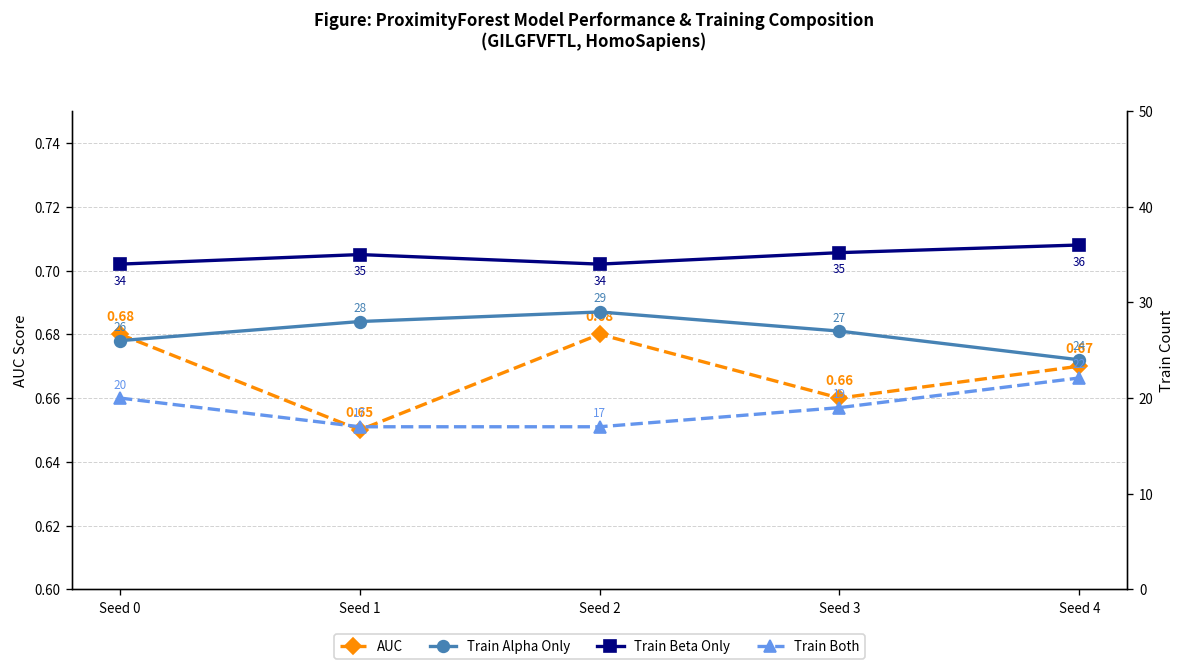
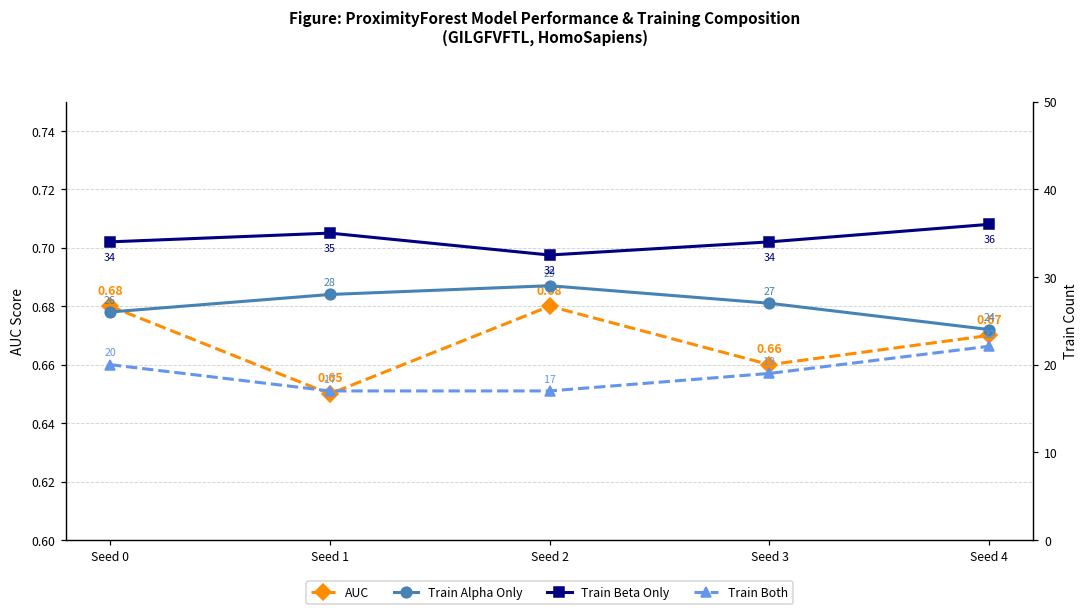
Train Beta Only, Seed 2: 34 -> 32
Train Beta Only, Seed 3: 35 -> 34
